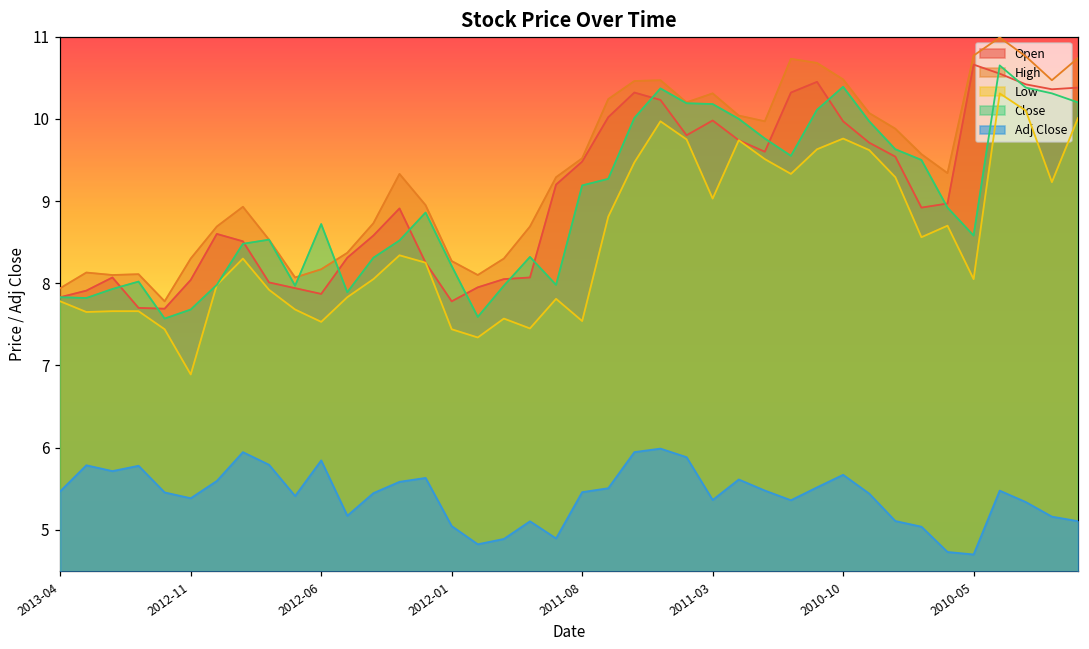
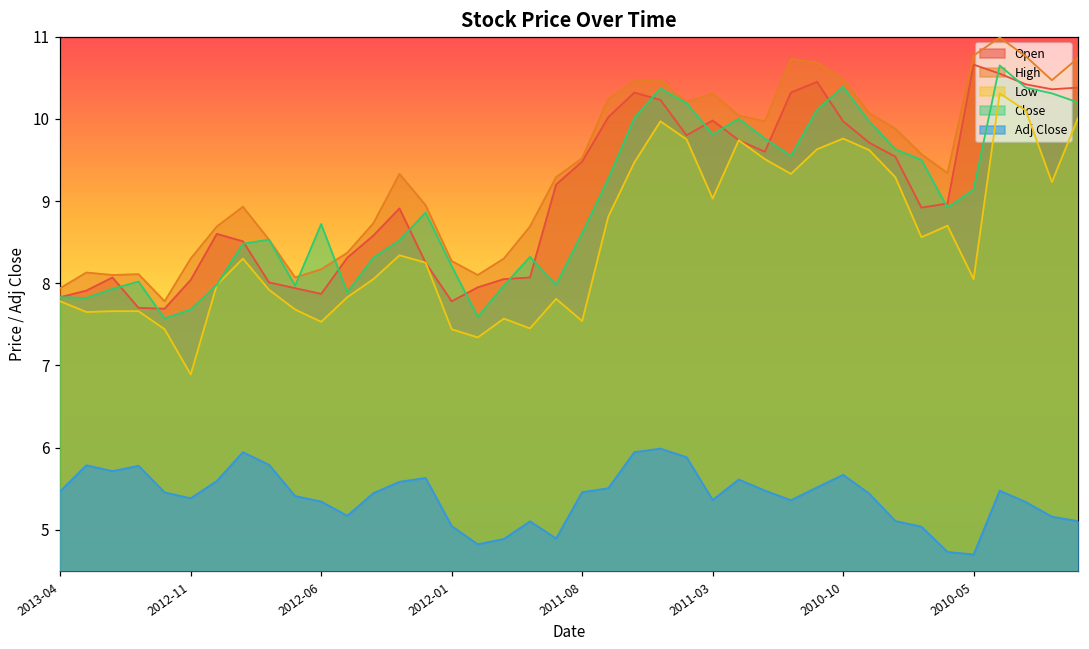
Adj Close, 2012-06: 5.8 -> 5.3
Close, 2011-08: 9.2 -> 8.6
Close, 2011-03: 10.2 -> 9.8
Close, 2010-05: 8.6 -> 9.1
